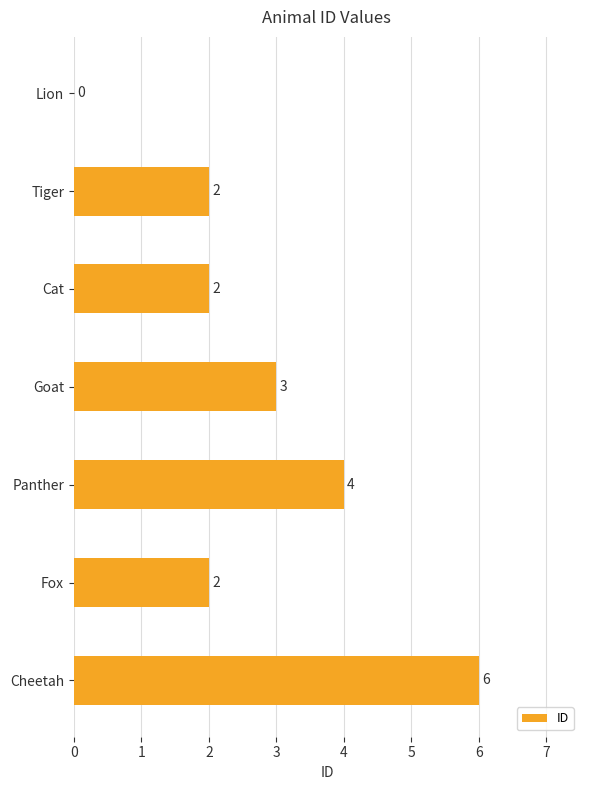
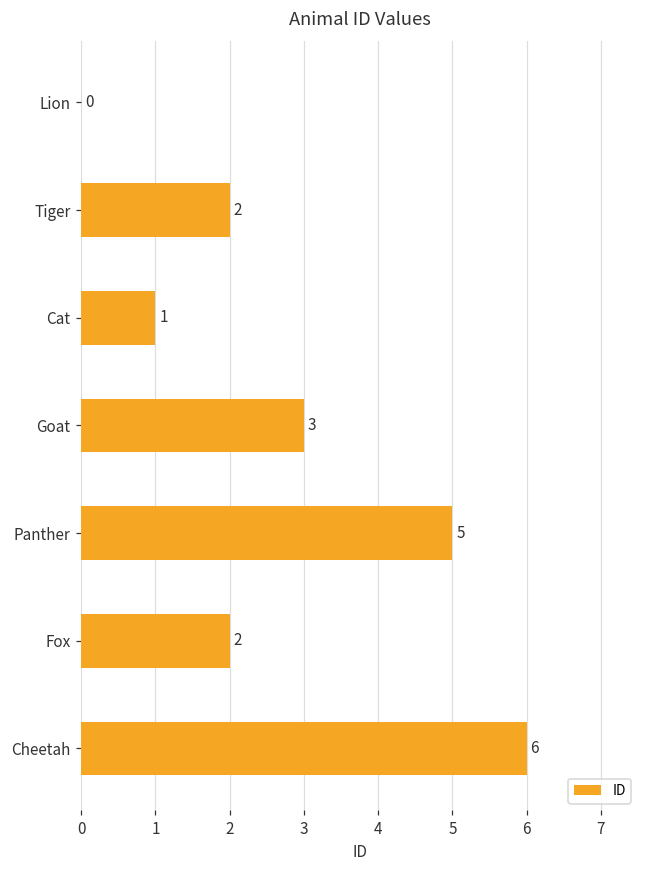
Cat: 2 -> 1
Panther: 4 -> 5
